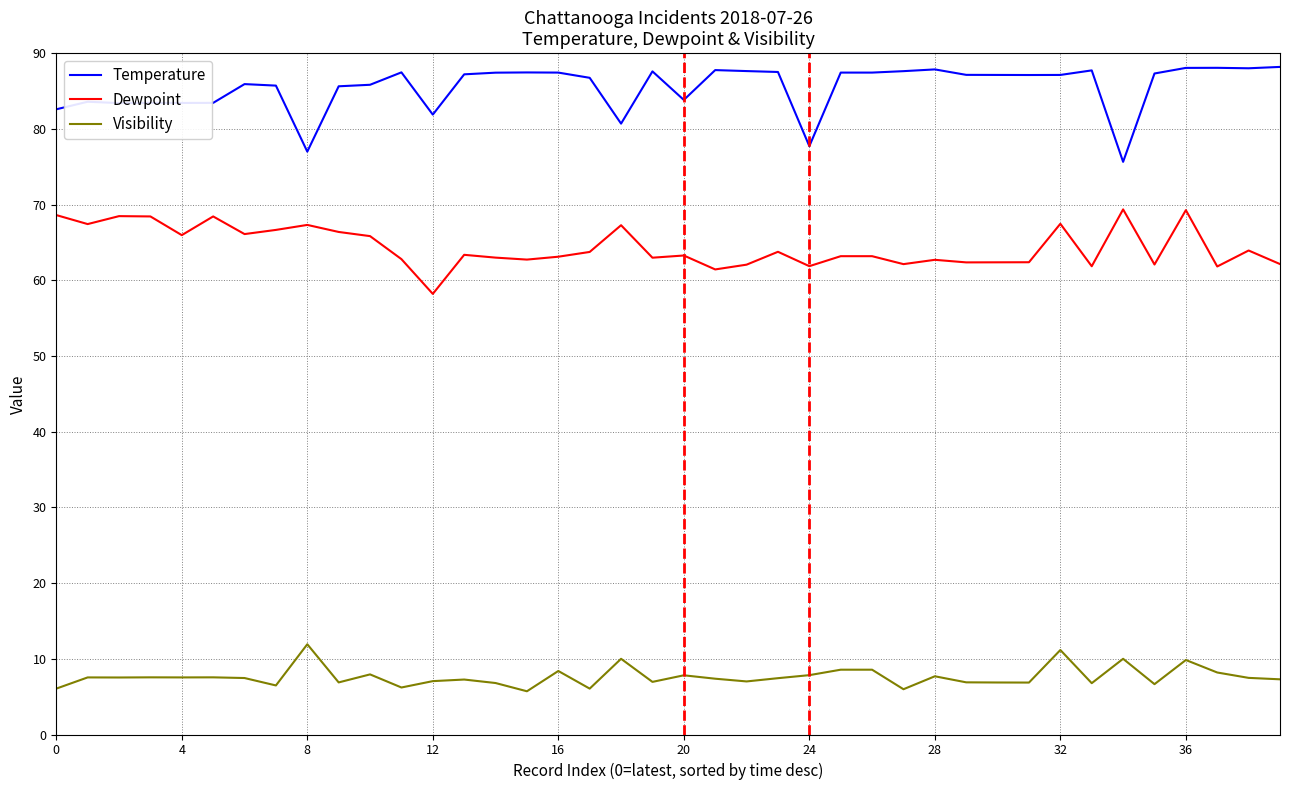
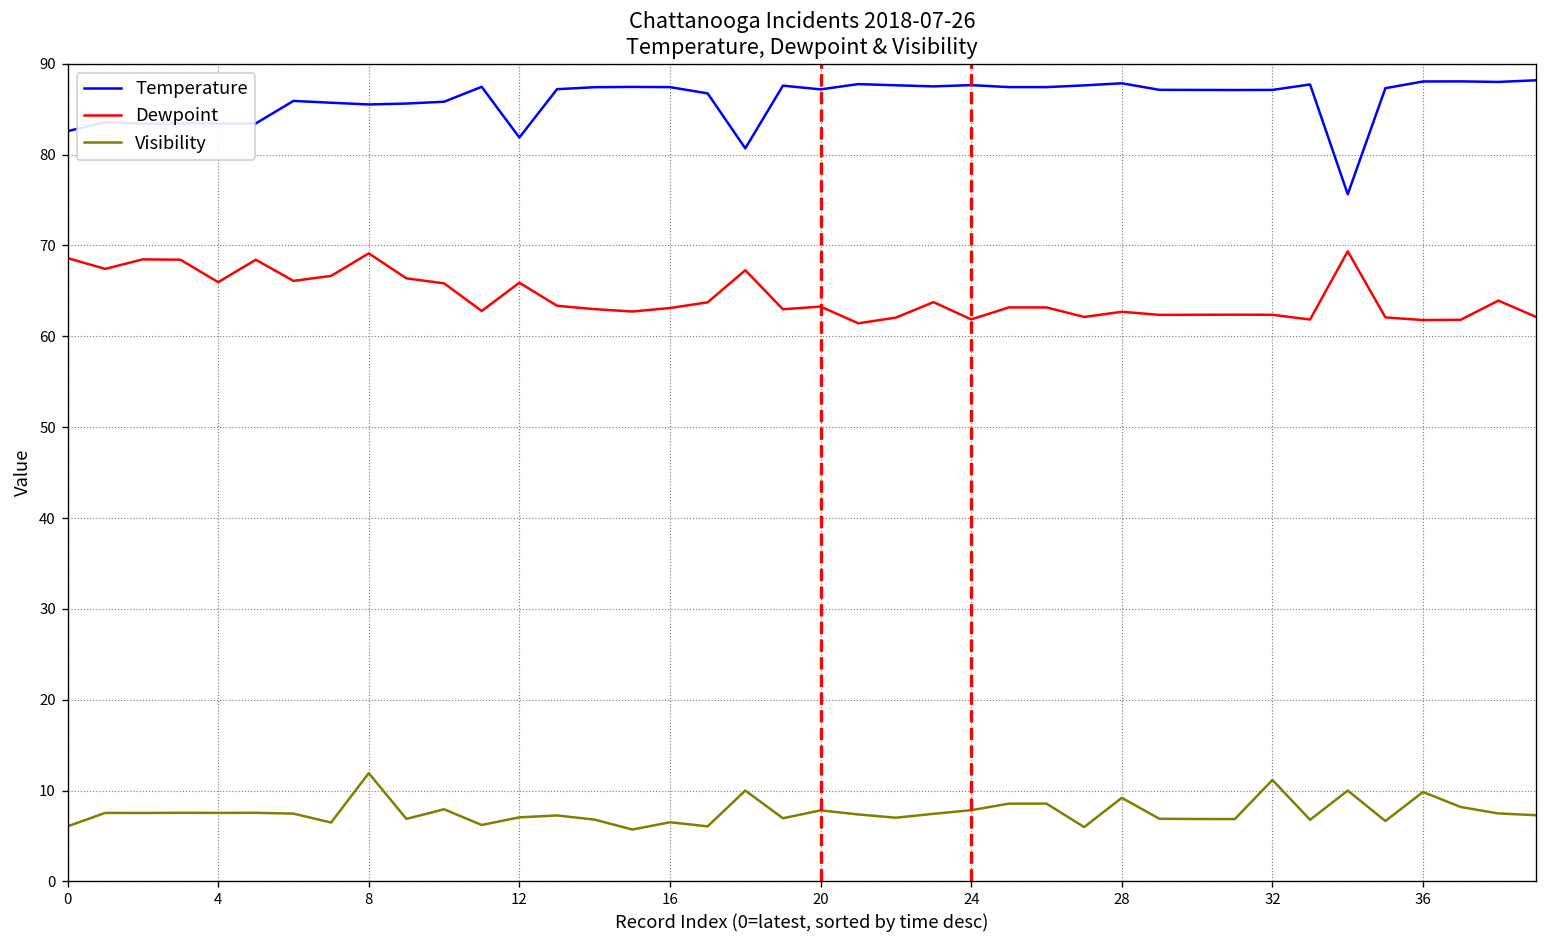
Temperature, 8: 77 -> 86
Dewpoint, 8: 67 -> 69
Dewpoint, 12: 58 -> 66
Visibility, 16: 8 -> 7
Temperature, 20: 84 -> 87
Temperature, 24: 78 -> 88
Visibility, 28: 8 -> 9
Dewpoint, 32: 67 -> 62
Dewpoint, 36: 69 -> 62
